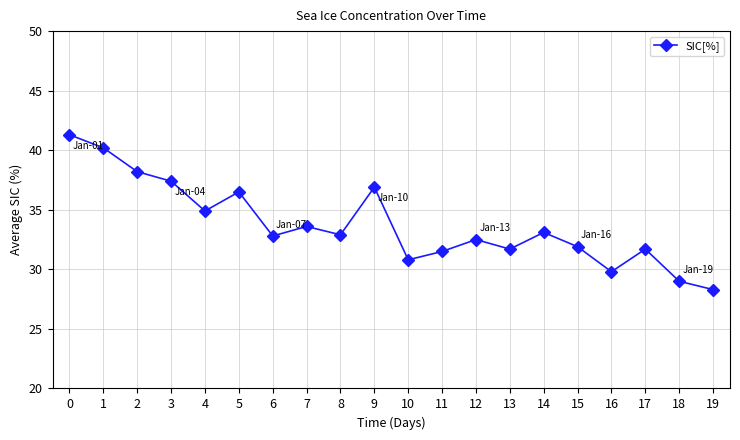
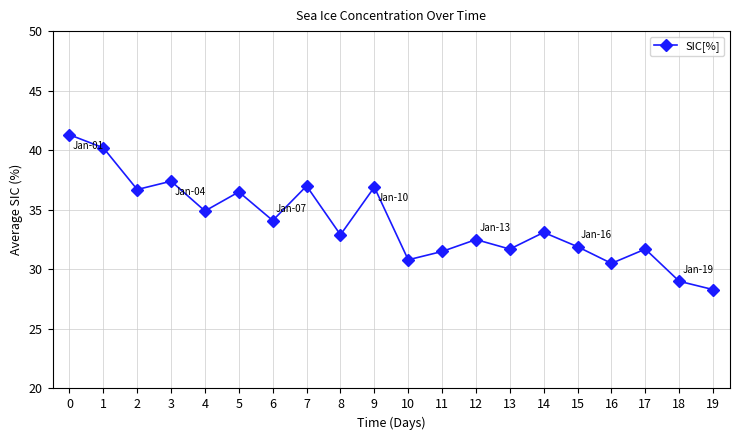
2: 38.2 -> 36.7
6: 32.8 -> 34.1
7: 33.6 -> 37.0
16: 29.8 -> 30.5
